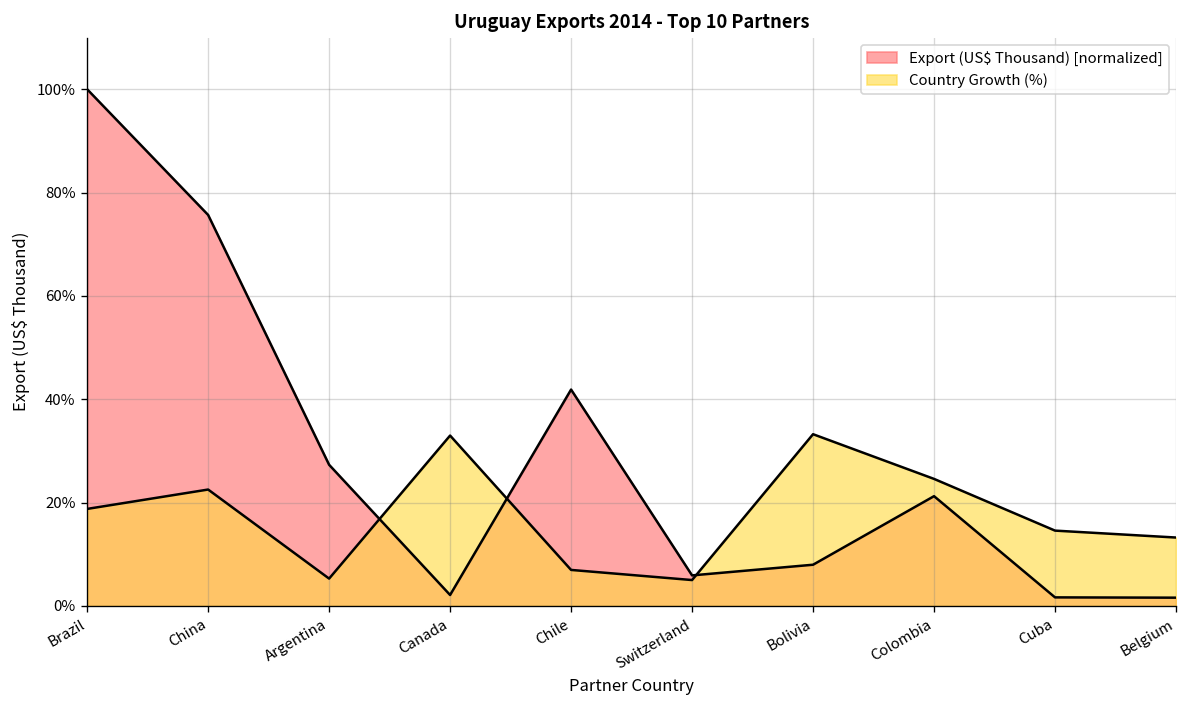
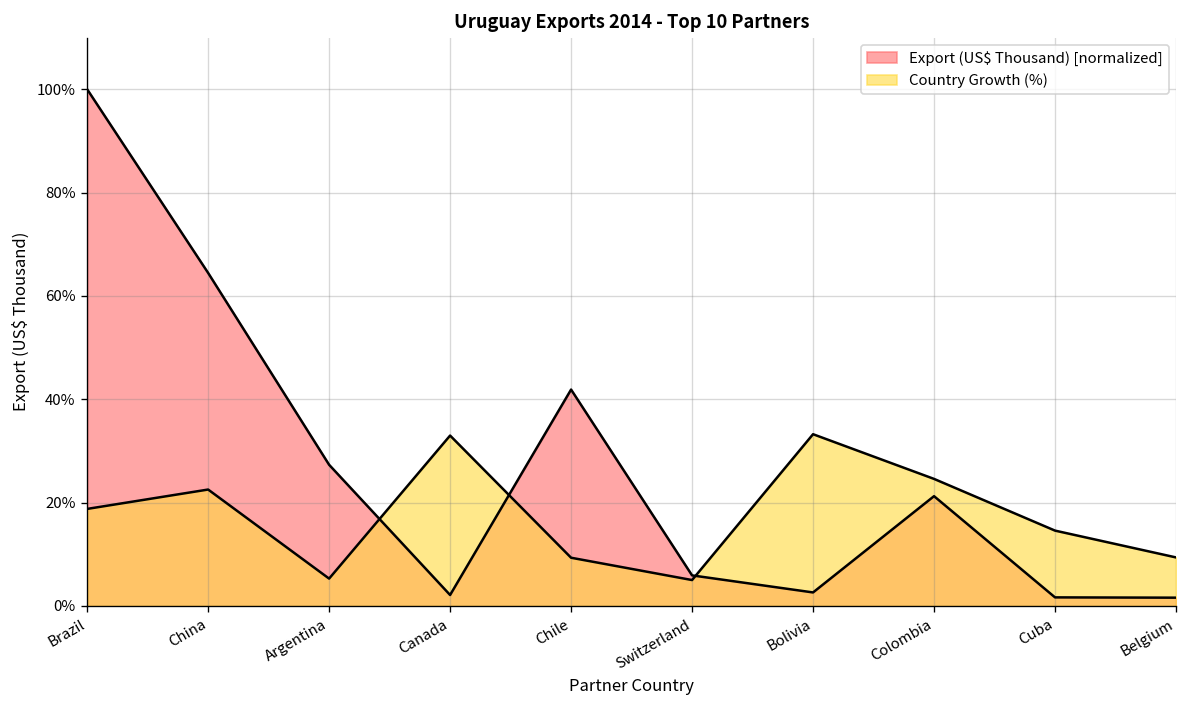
Export (US$ Thousand) [normalized], China: 76% -> 64%
Country Growth (%), Chile: 7% -> 9%
Export (US$ Thousand) [normalized], Bolivia: 8% -> 3%
Country Growth (%), Belgium: 13% -> 9%
